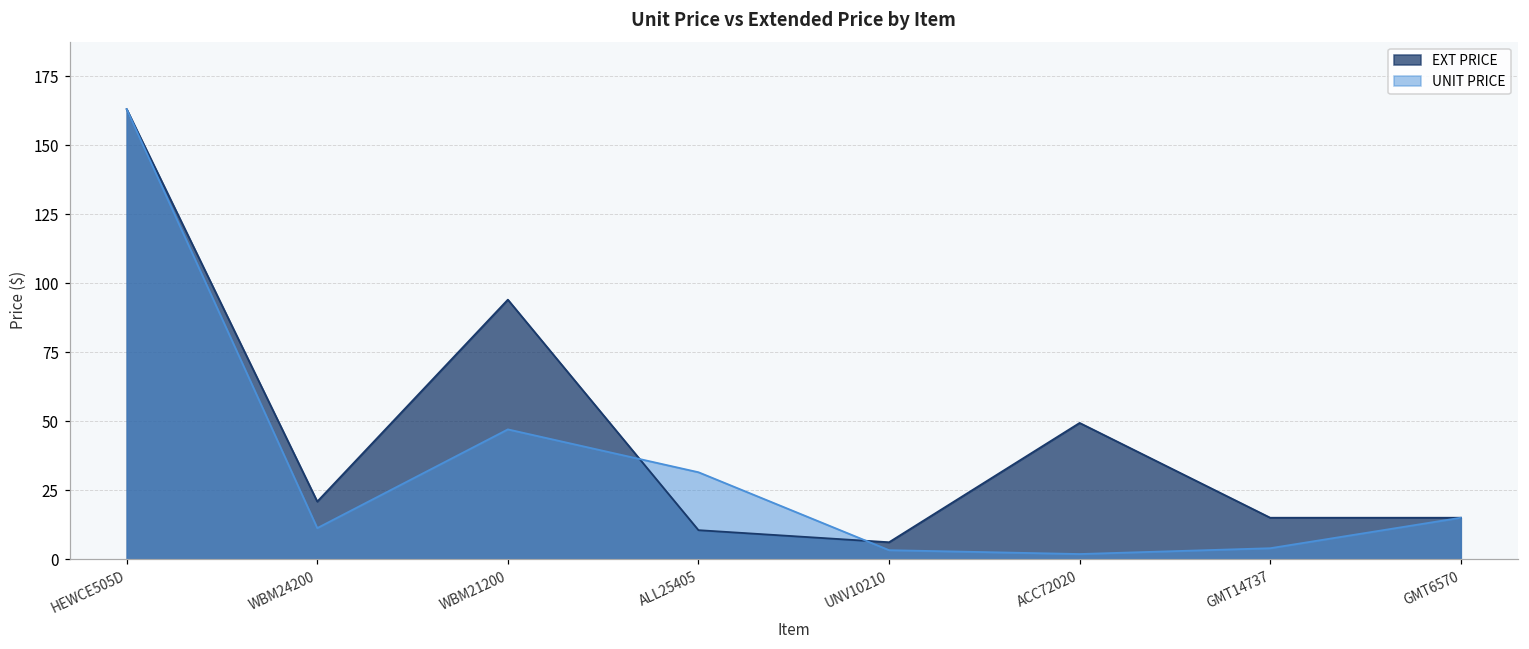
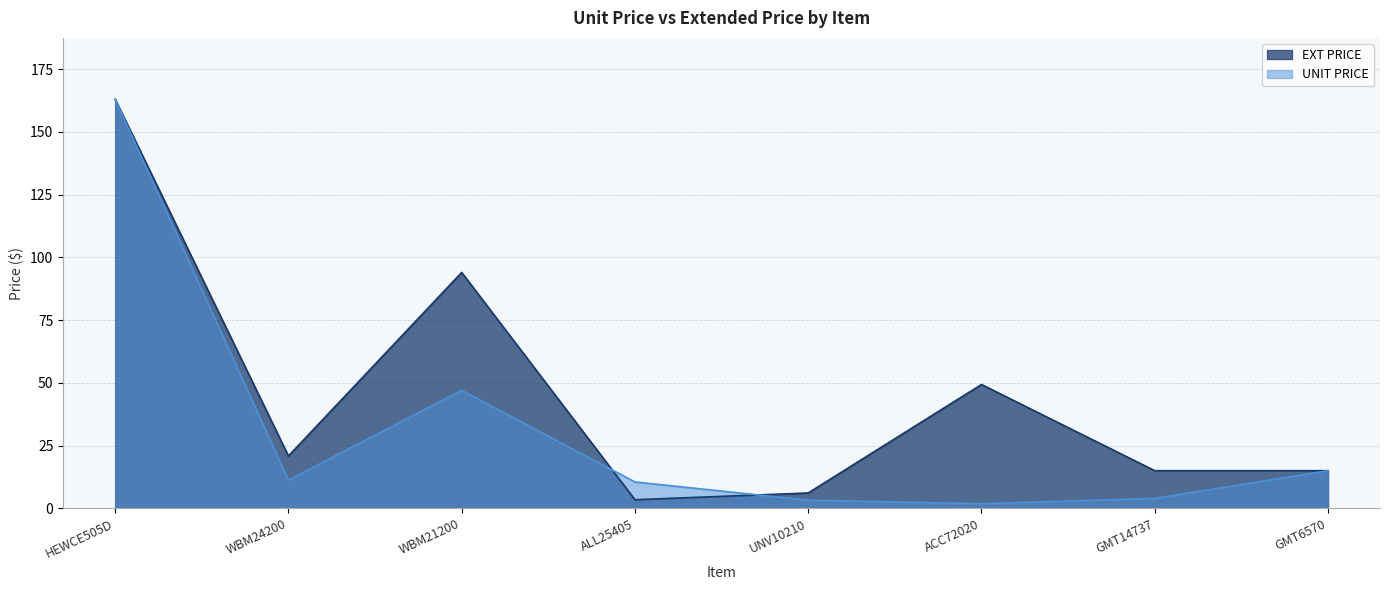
EXT PRICE, ALL25405: 10 -> 3
UNIT PRICE, ALL25405: 31 -> 10
